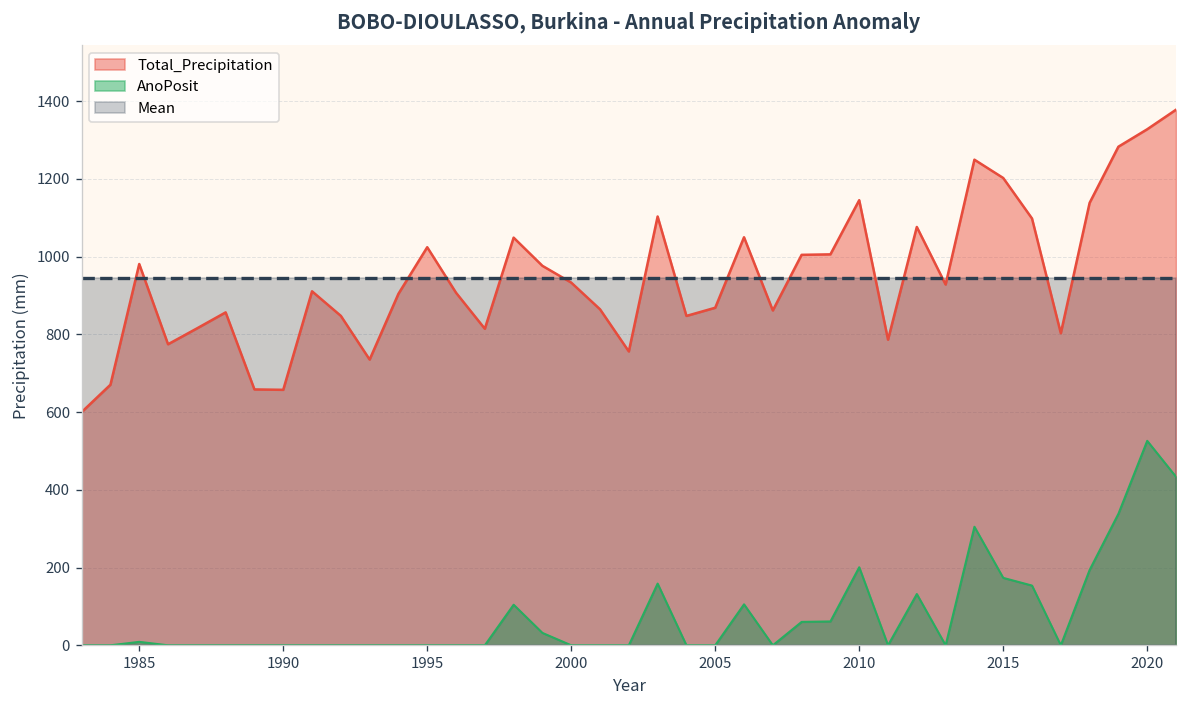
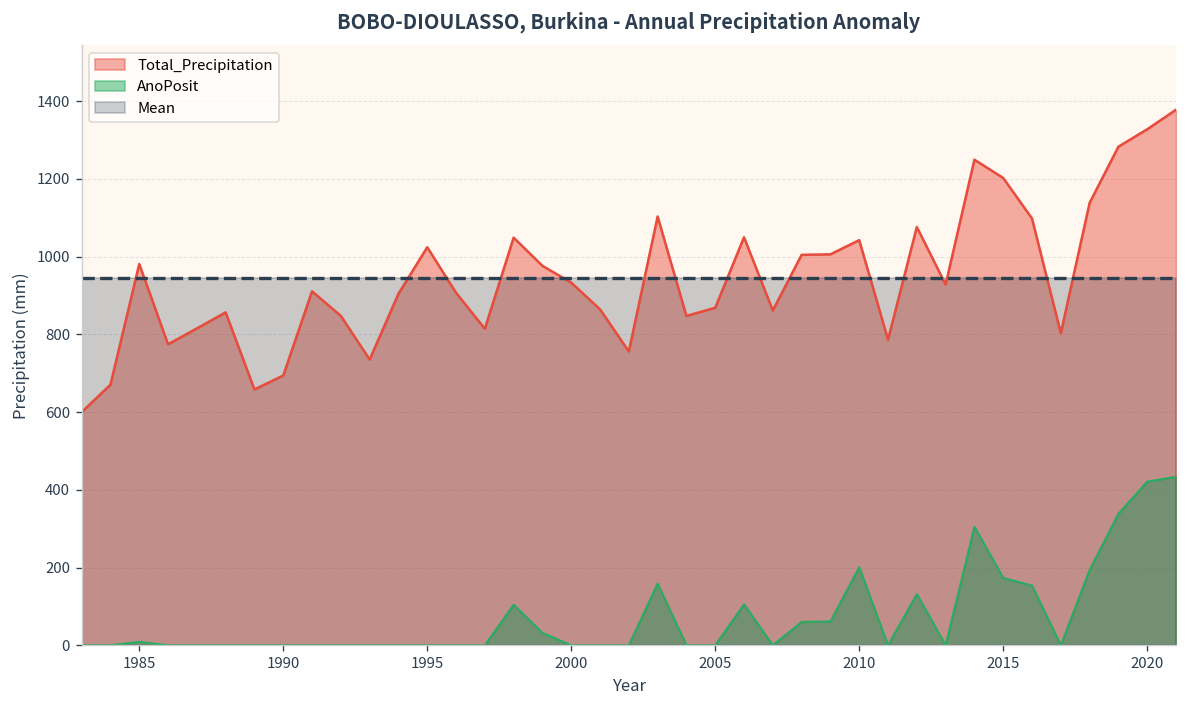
Total_Precipitation, 1990: 660 -> 690
Total_Precipitation, 2010: 1150 -> 1040
AnoPosit, 2020: 530 -> 420
